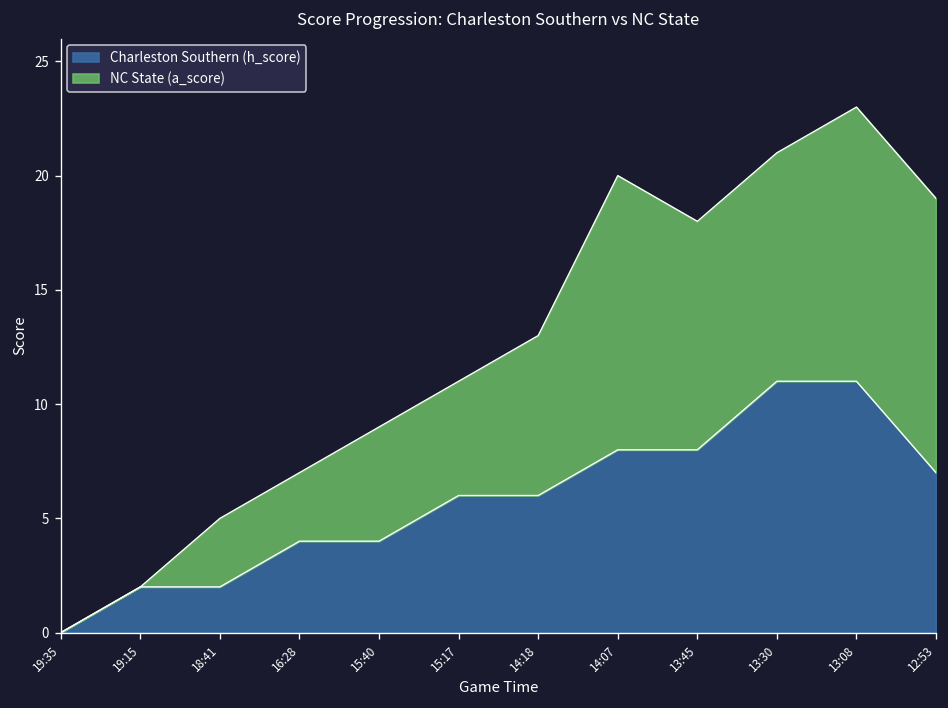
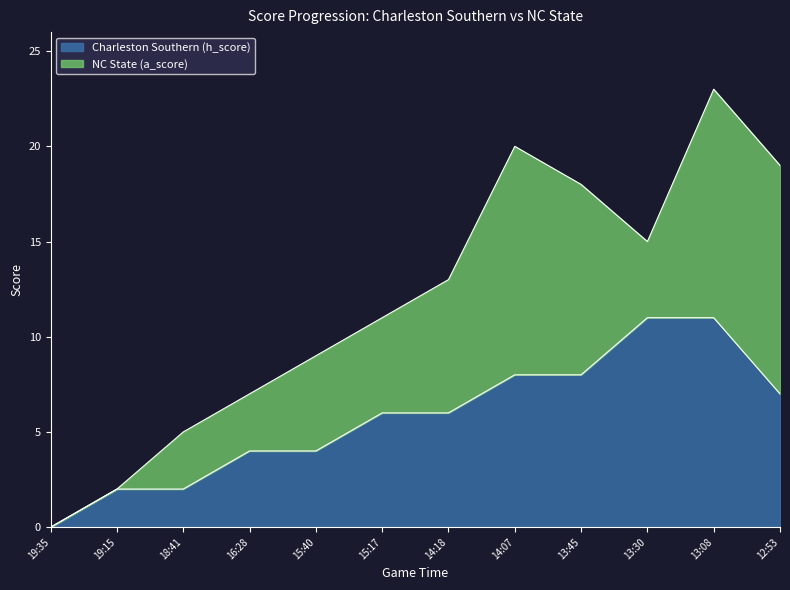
NC State (a_score), 13:30: 10 -> 4
